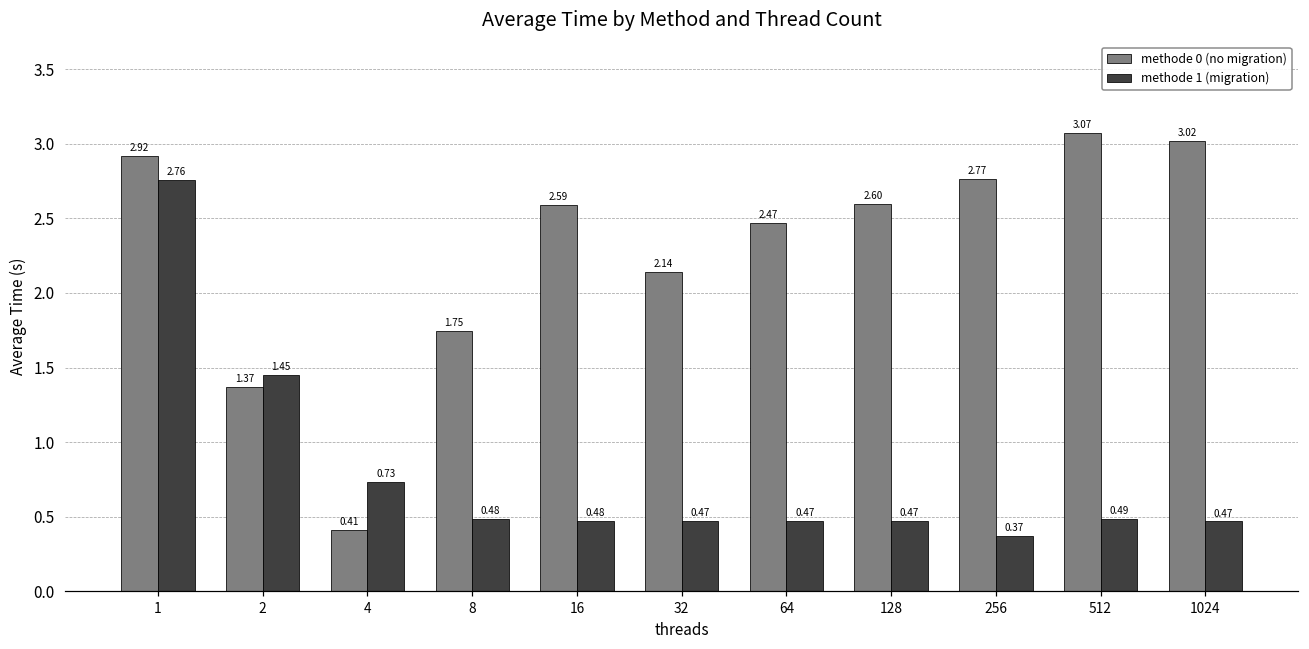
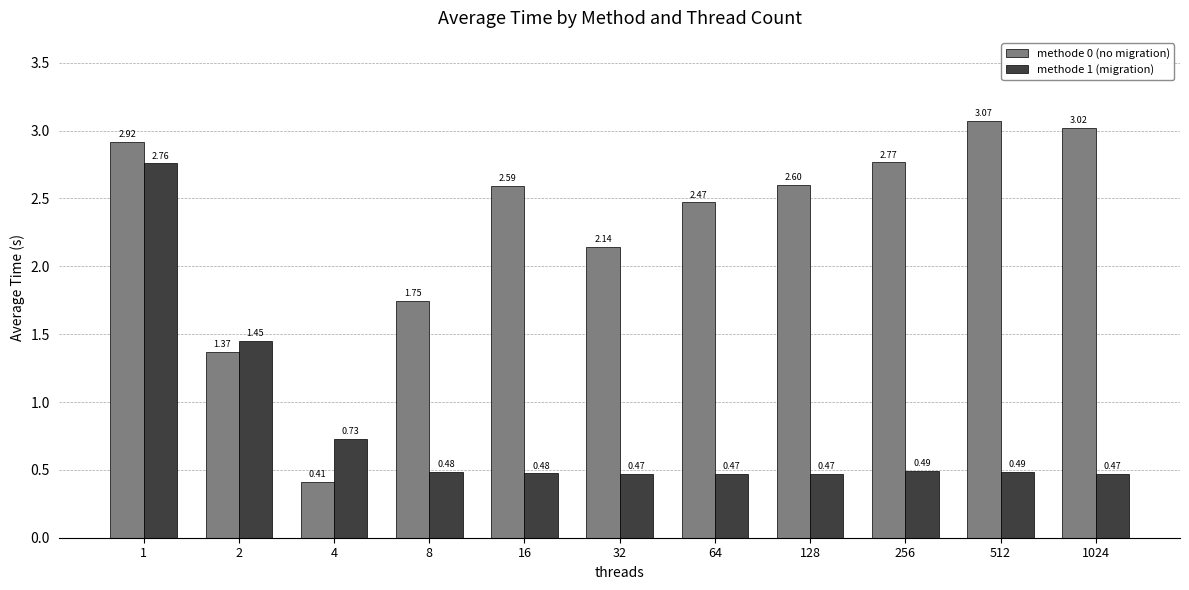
methode 1 (migration), 256: 0.37 -> 0.49
